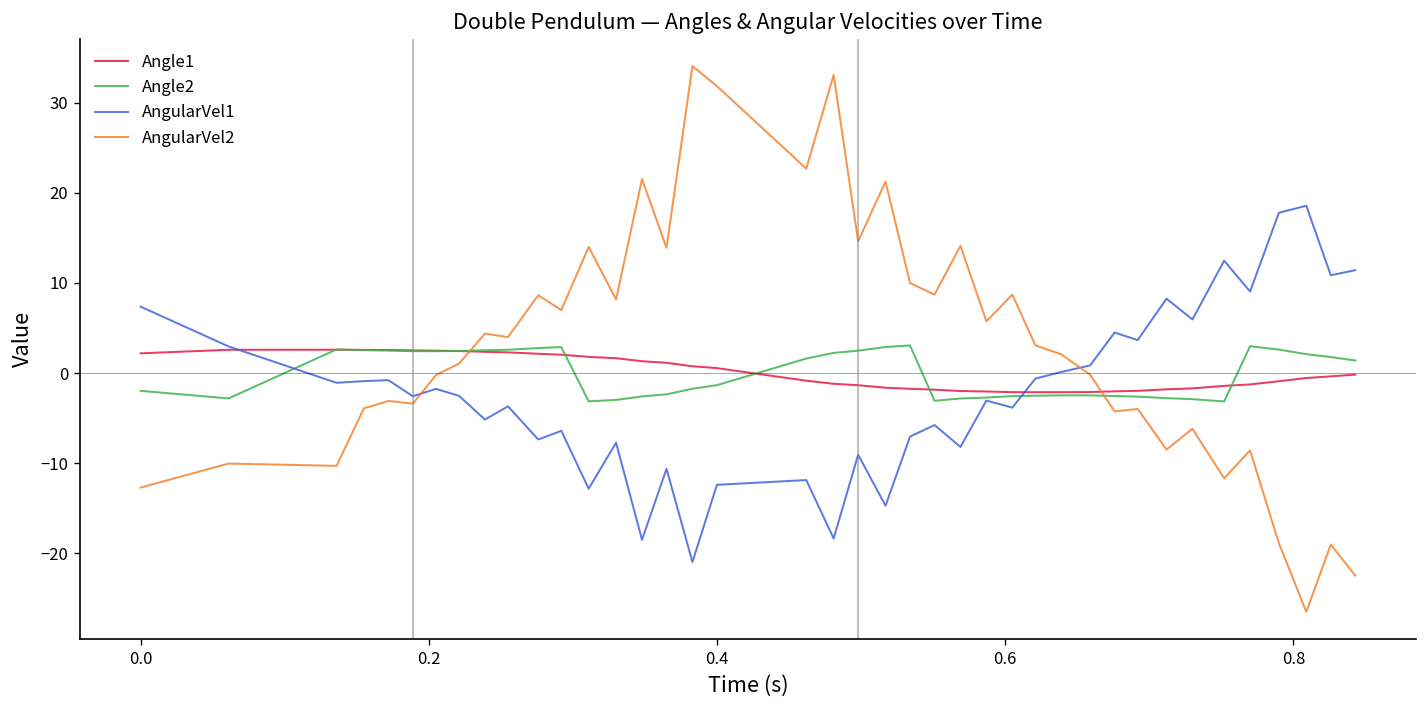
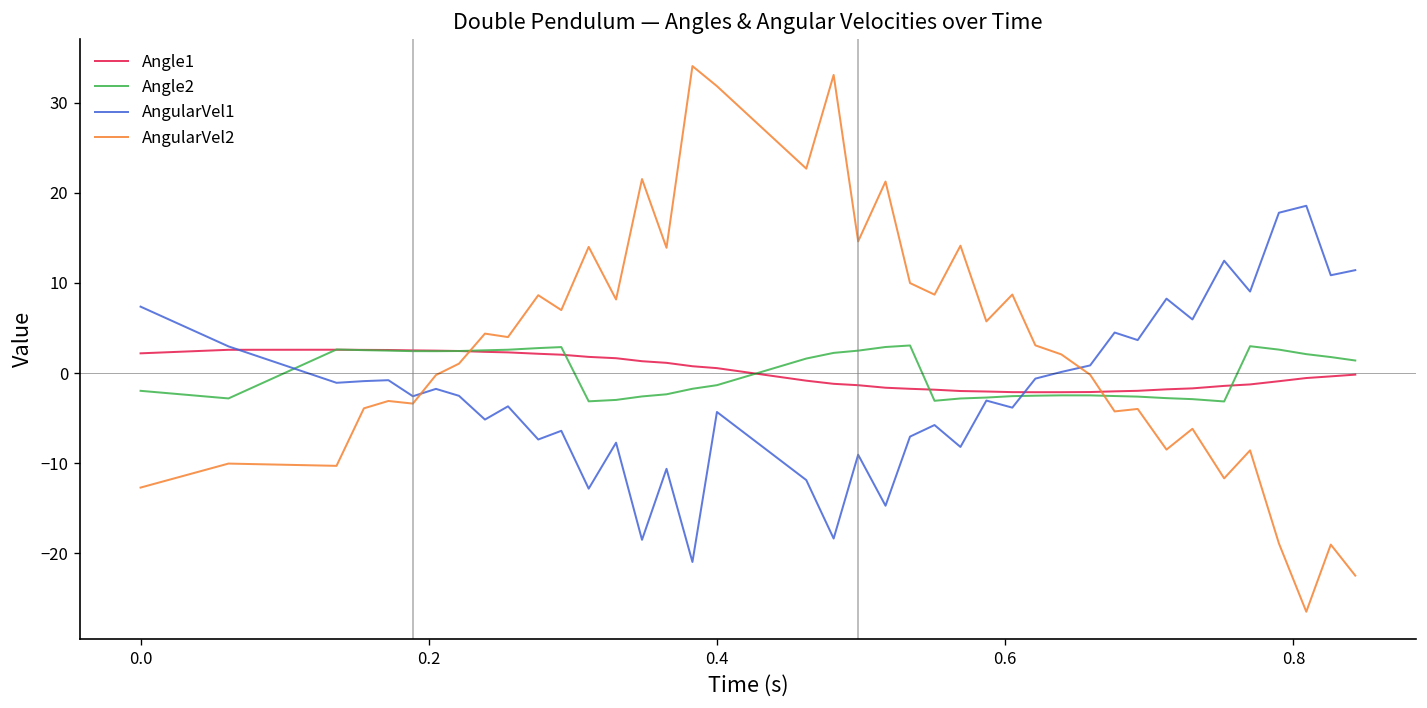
AngularVel1, 0.4: -12 -> -4
